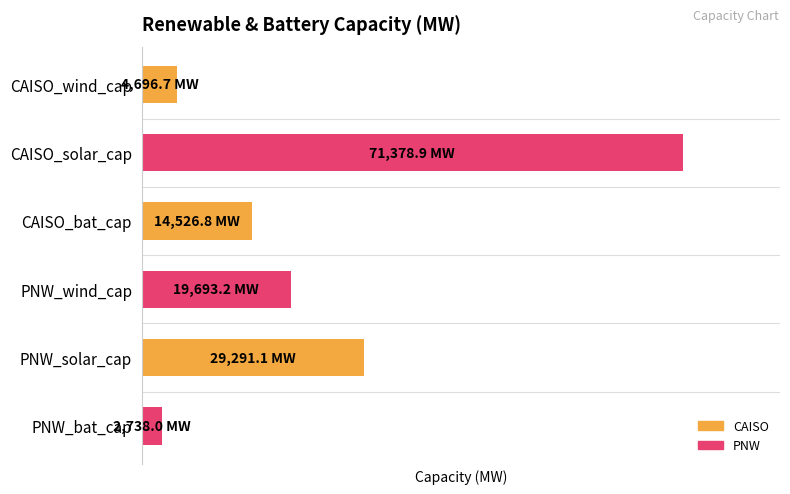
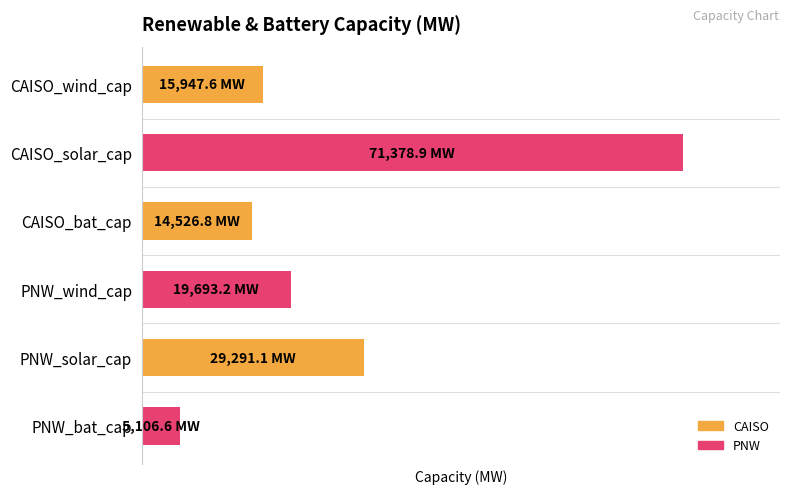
CAISO_wind_cap: 4,696.7 -> 15,947.6
PNW_bat_cap: 2,738.0 -> 5,106.6
